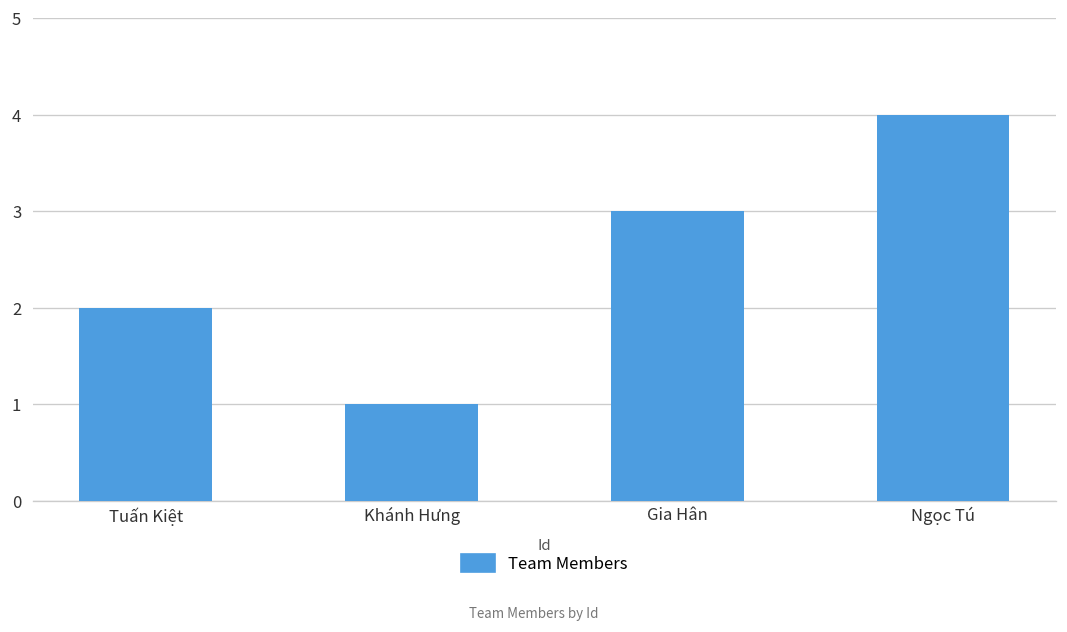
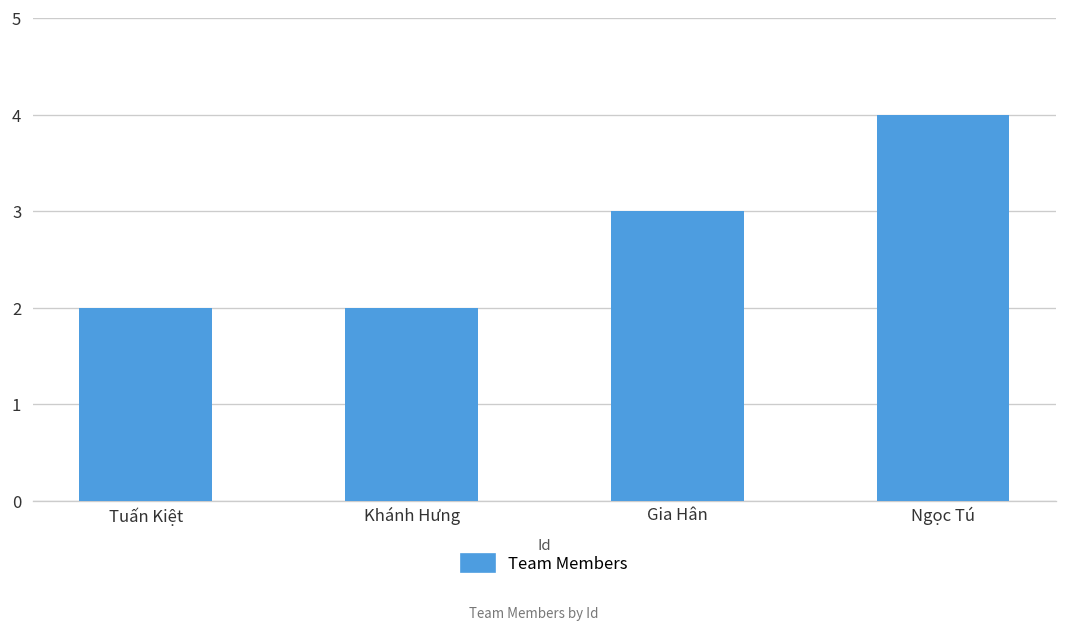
Khánh Hưng: 1 -> 2
